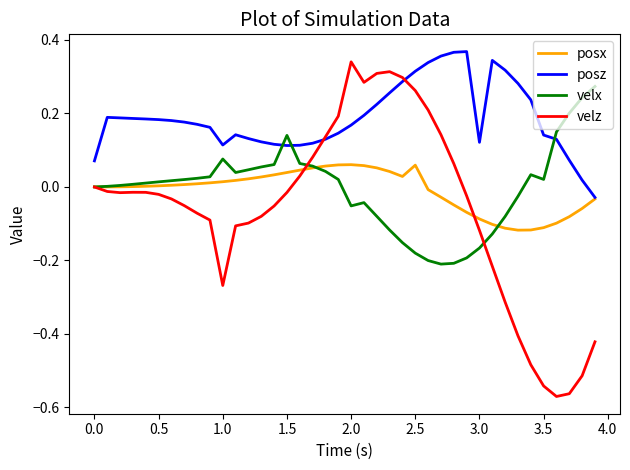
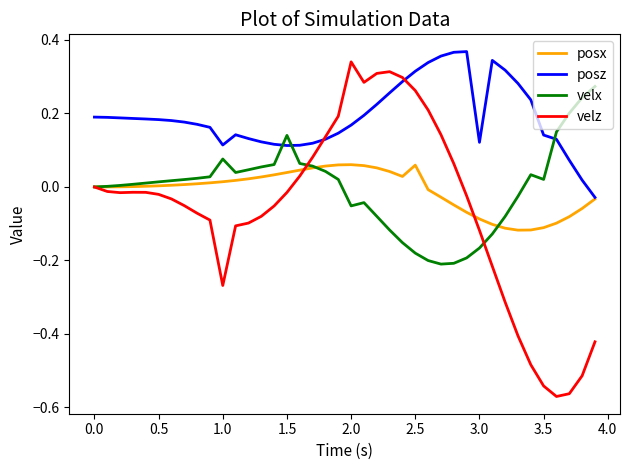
posz, 0.0: 0.07 -> 0.19
